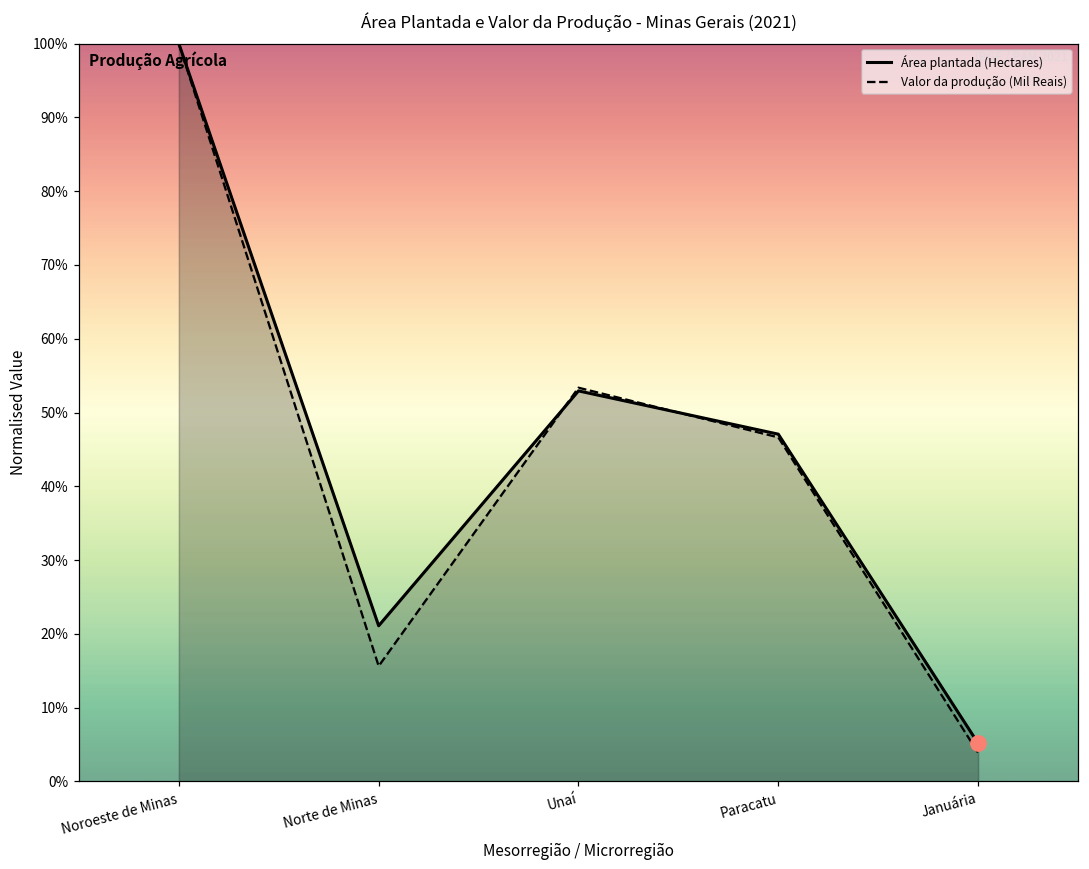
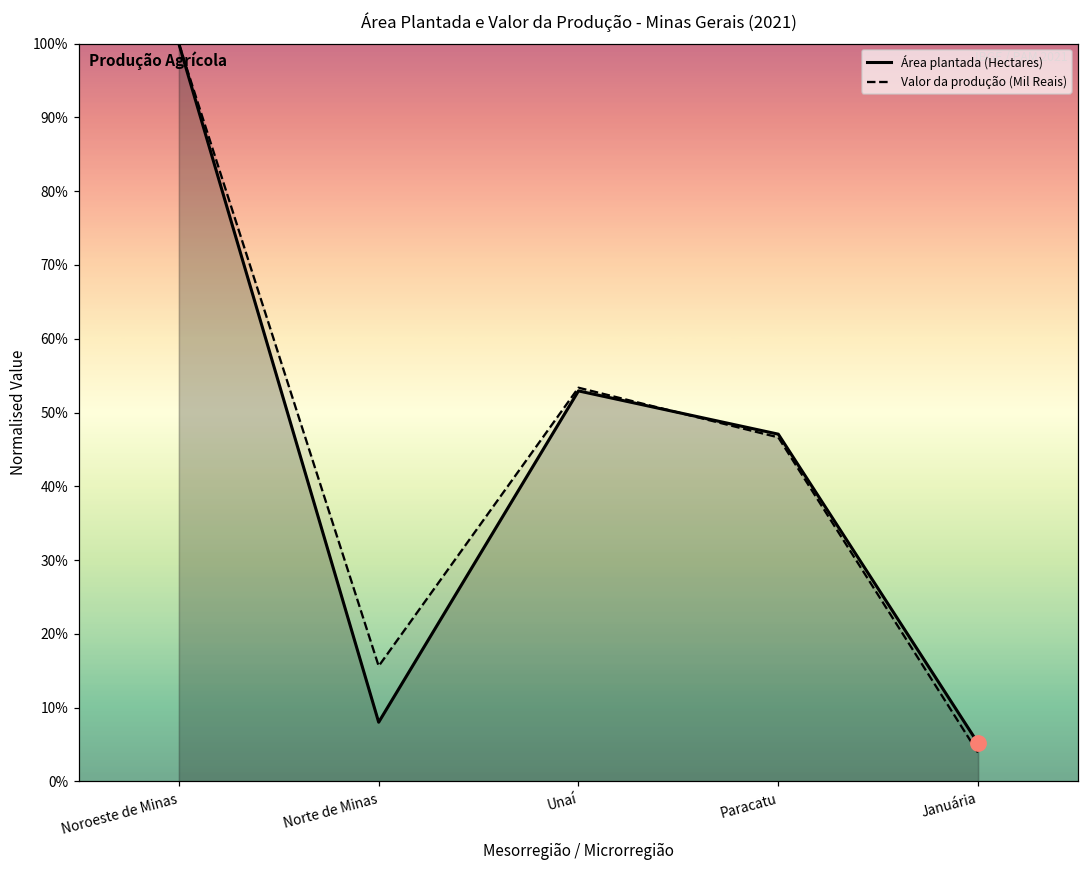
Área plantada (Hectares), Norte de Minas: 21% -> 8%
